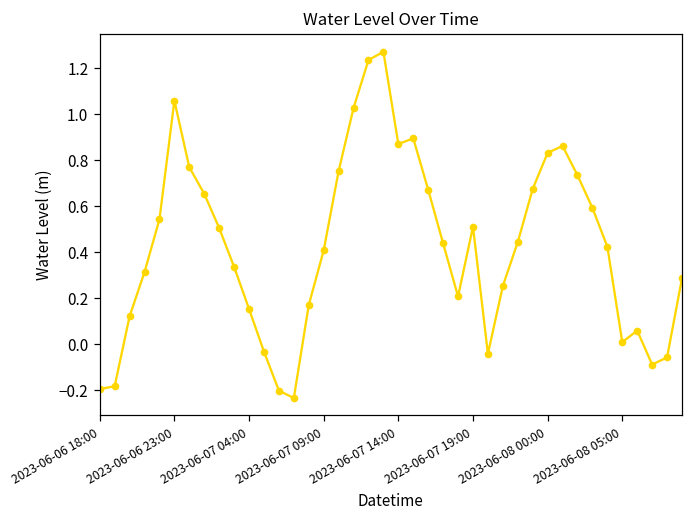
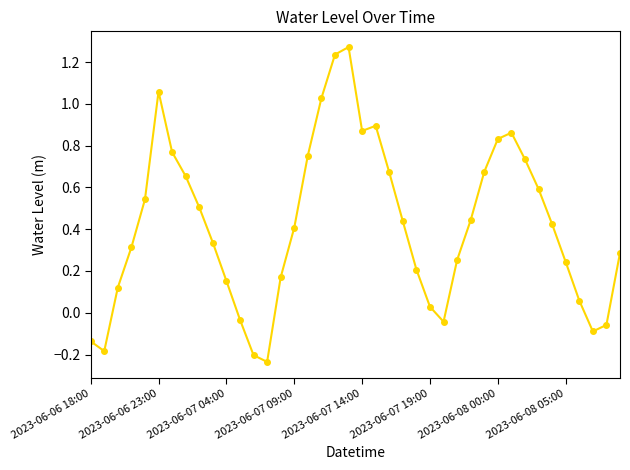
2023-06-06 18:00: -0.20 -> -0.14
2023-06-07 19:00: 0.51 -> 0.03
2023-06-08 05:00: 0.01 -> 0.24
